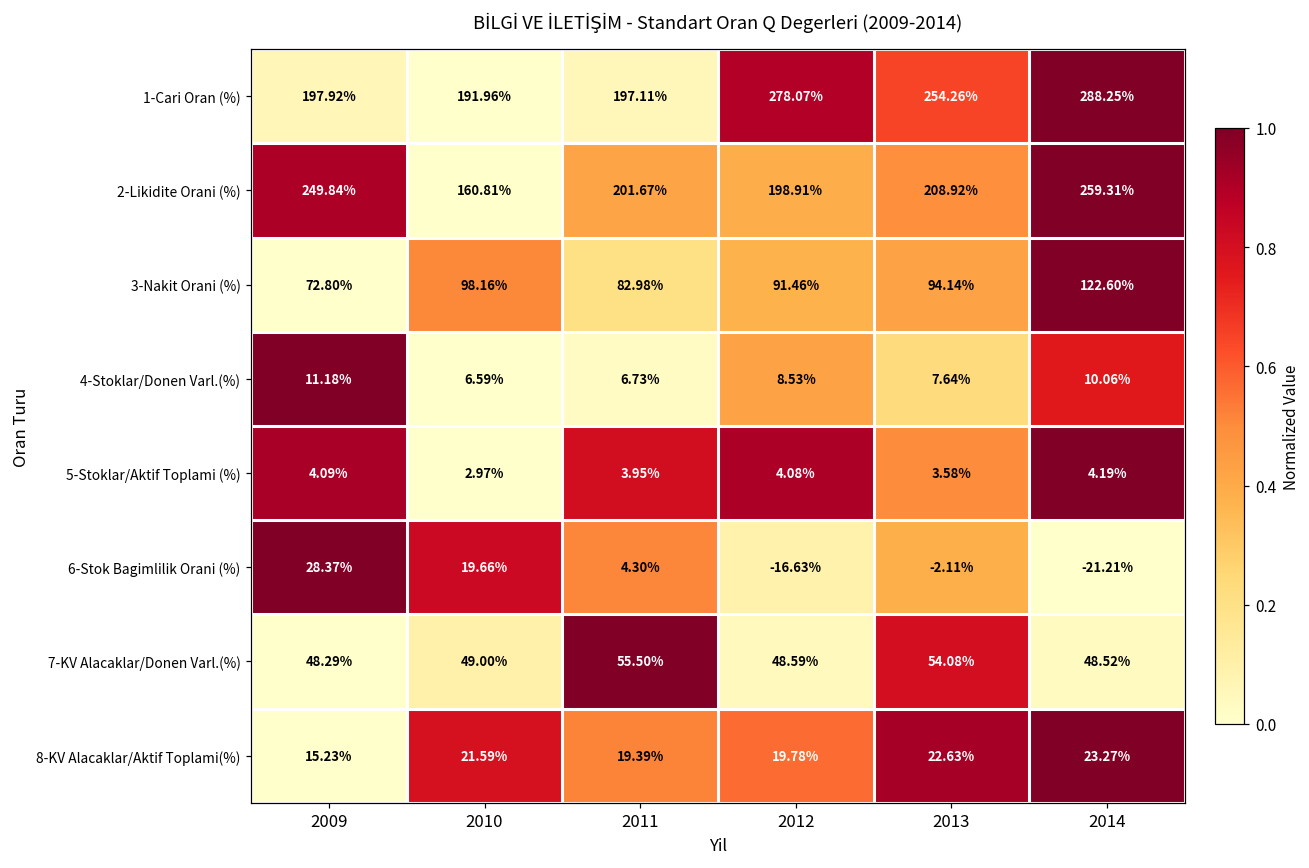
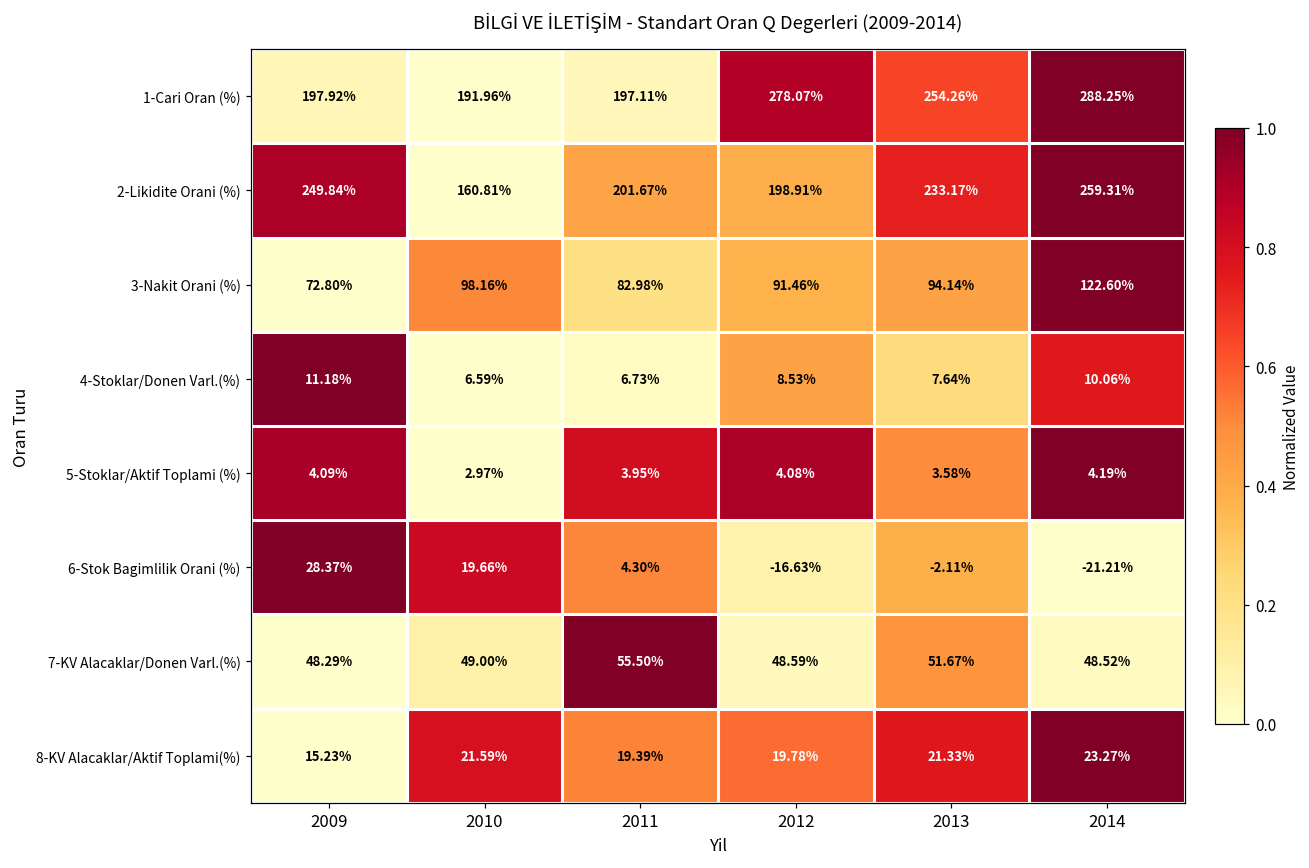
2-Likidite Orani (%), 2013: 208.92% -> 233.17%
7-KV Alacaklar/Donen Varl.(%), 2013: 54.08% -> 51.67%
8-KV Alacaklar/Aktif Toplami(%), 2013: 22.63% -> 21.33%
